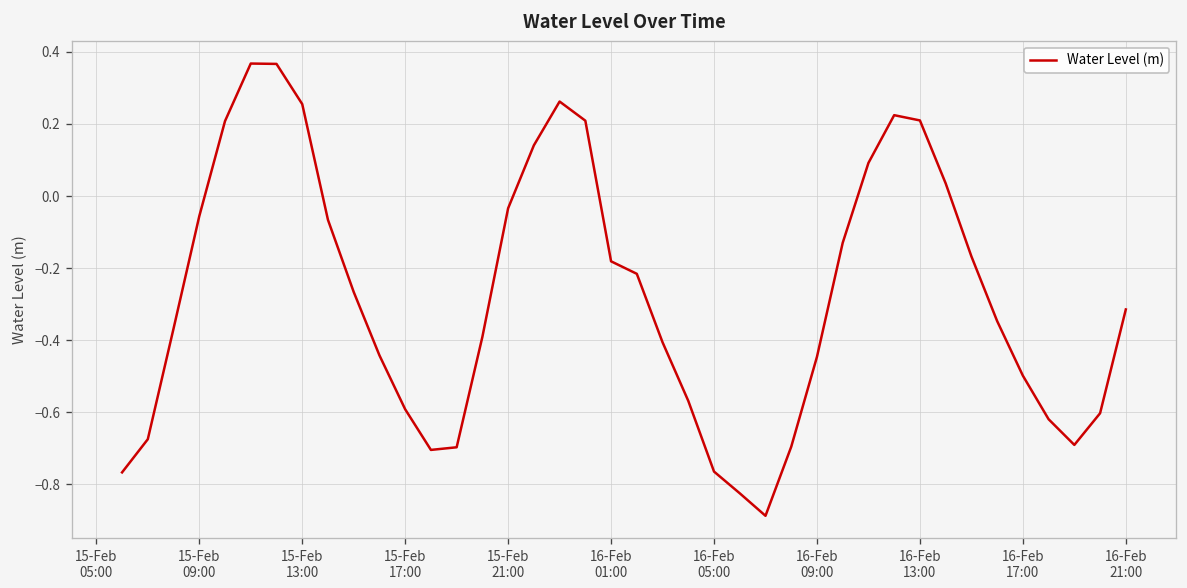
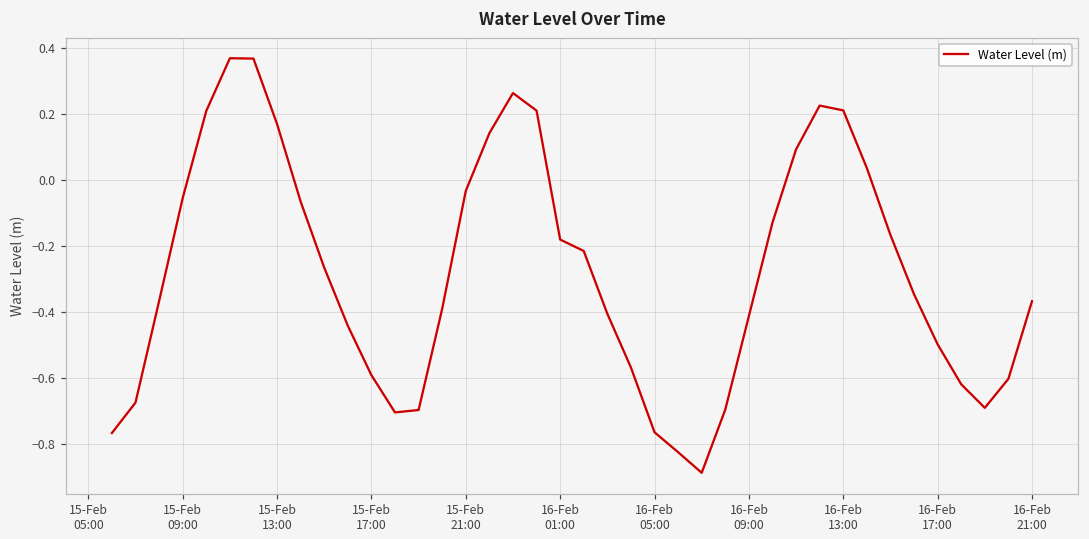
15-Feb 13:00: 0.26 -> 0.17
16-Feb 09:00: -0.45 -> -0.41
16-Feb 21:00: -0.31 -> -0.37
